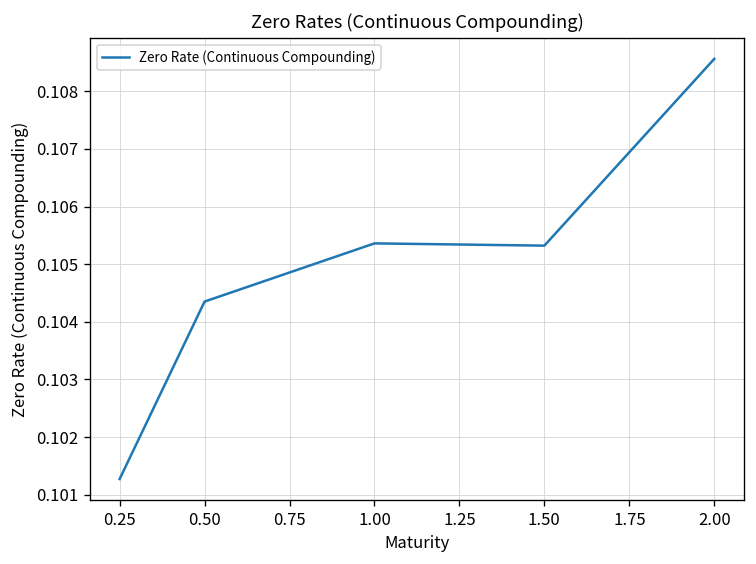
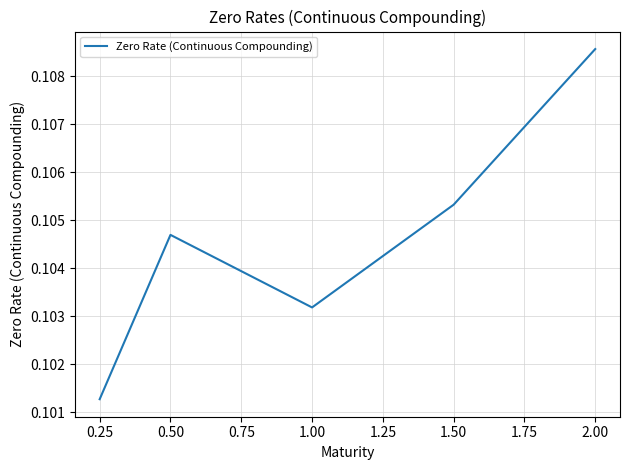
0.50: 0.1044 -> 0.1047
1.00: 0.1054 -> 0.1032
